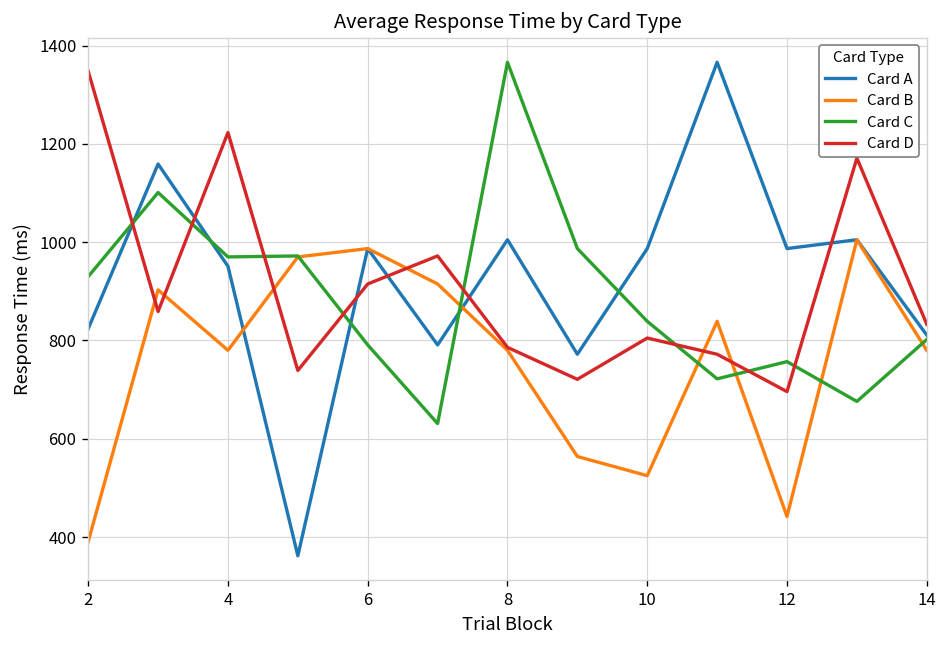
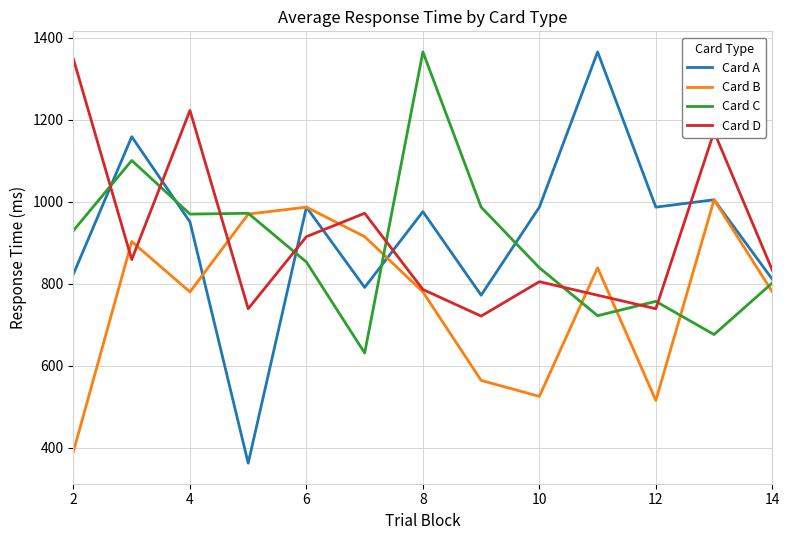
Card C, 6: 790 -> 850
Card A, 8: 1010 -> 980
Card B, 12: 440 -> 520
Card D, 12: 700 -> 740
